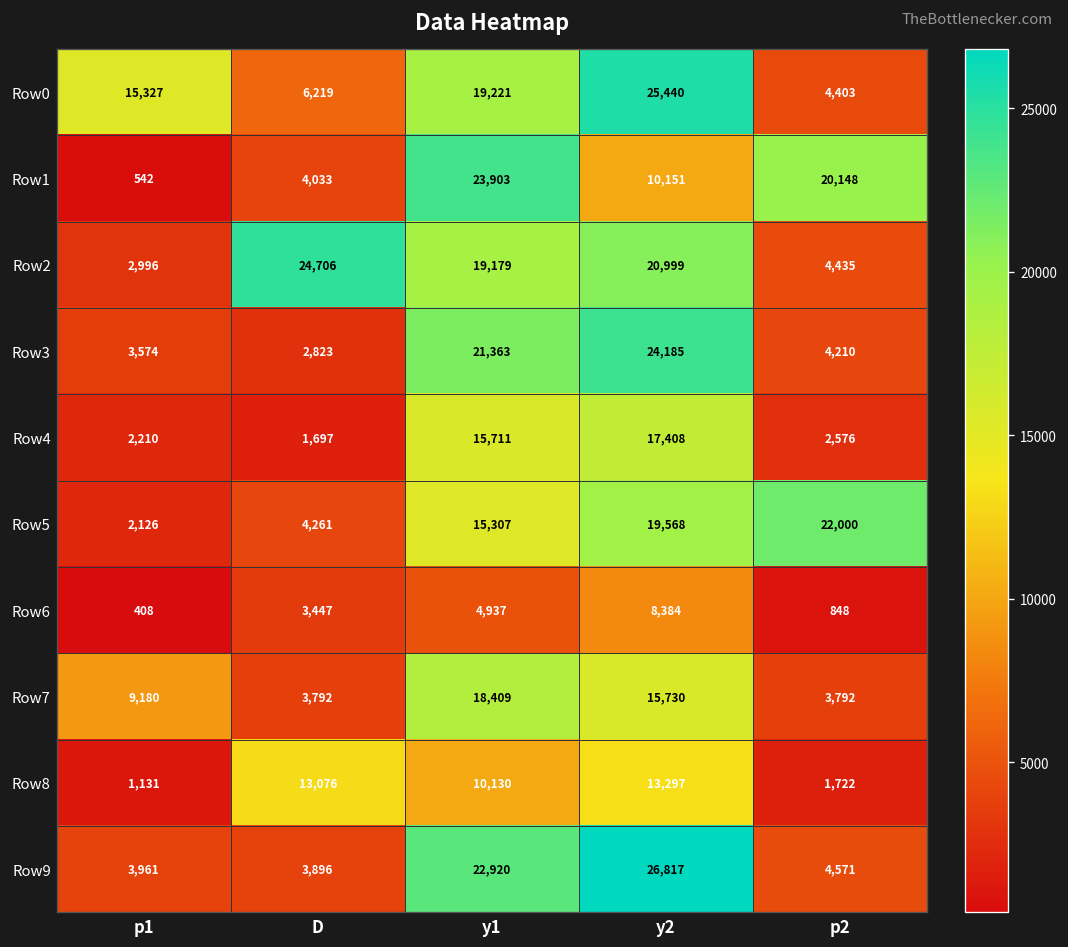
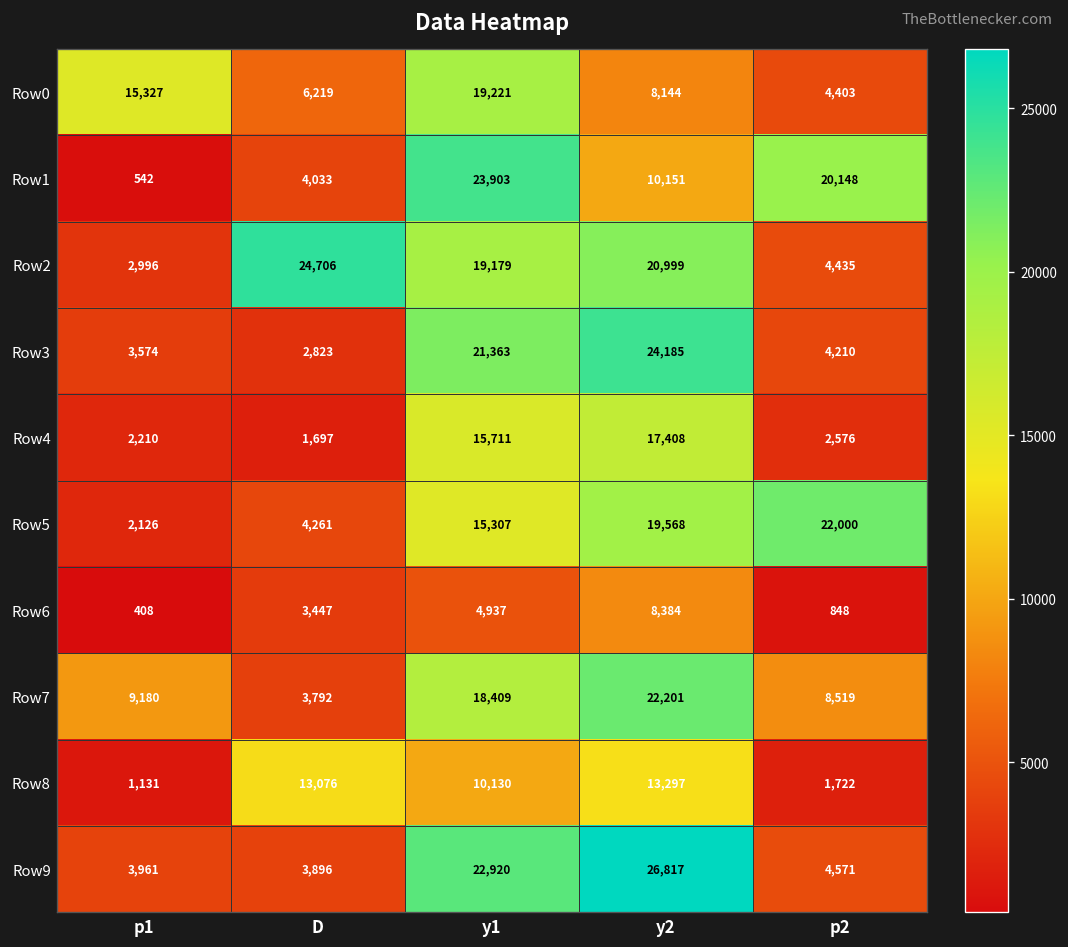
Row0, y2: 25,440 -> 8,144
Row7, y2: 15,730 -> 22,201
Row7, p2: 3,792 -> 8,519
